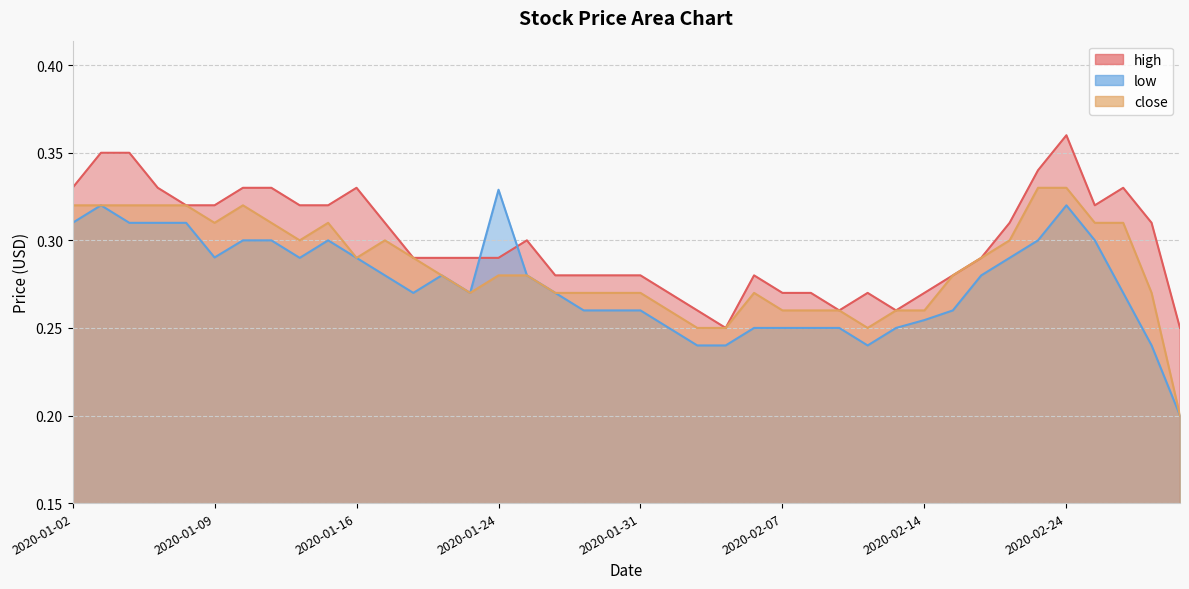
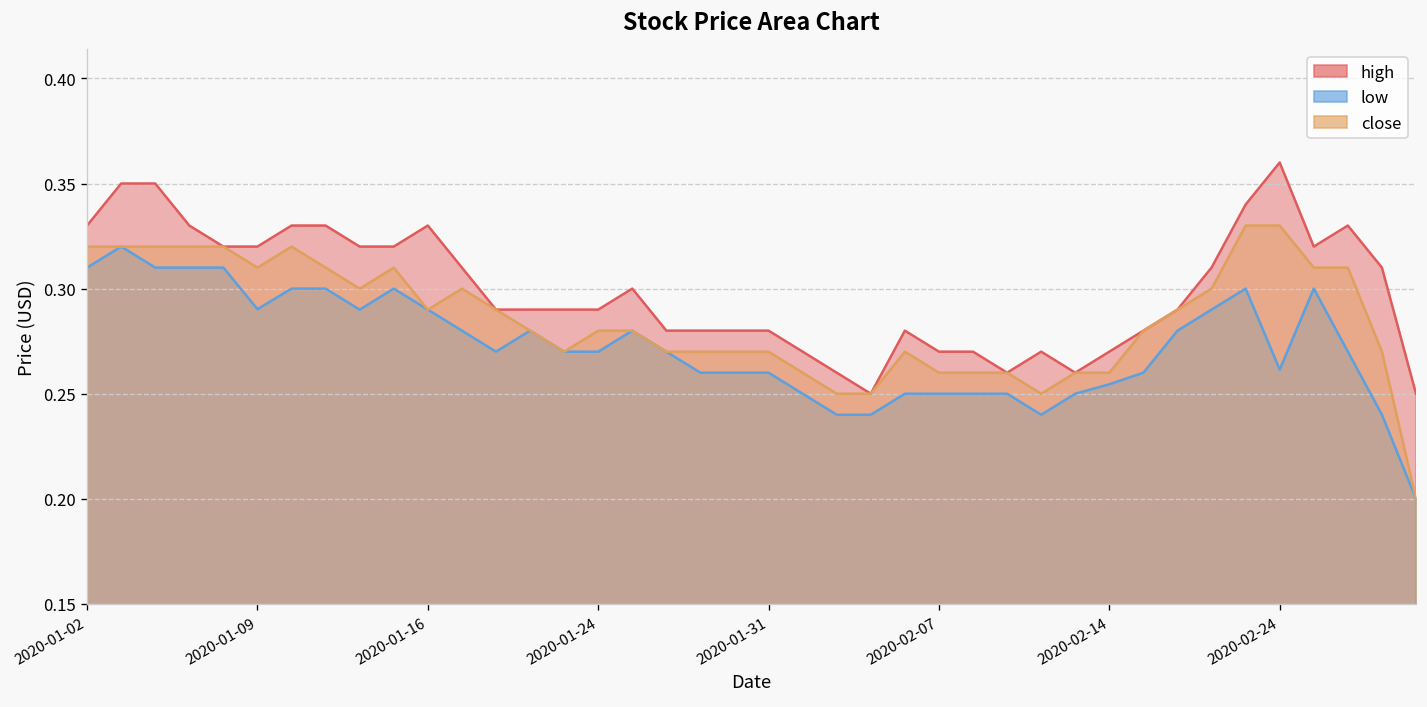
low, 2020-01-24: 0.329 -> 0.270
low, 2020-02-24: 0.320 -> 0.261
